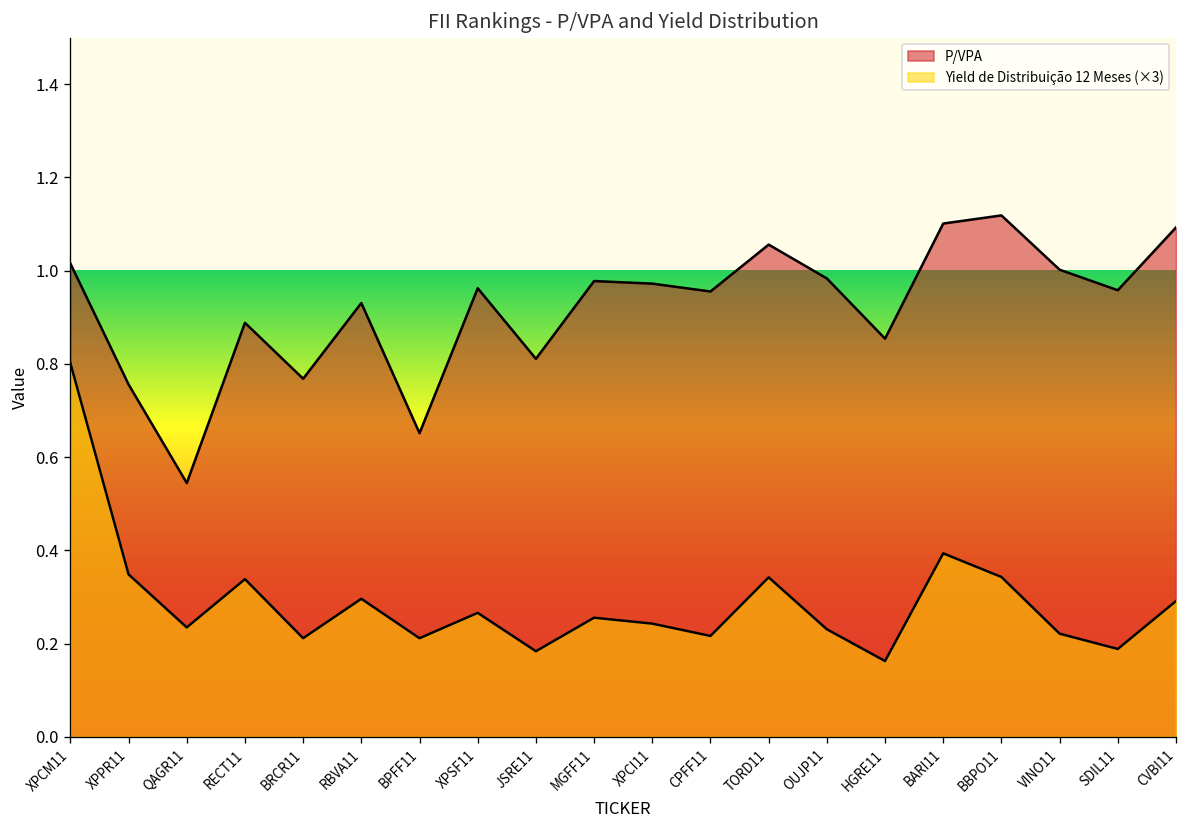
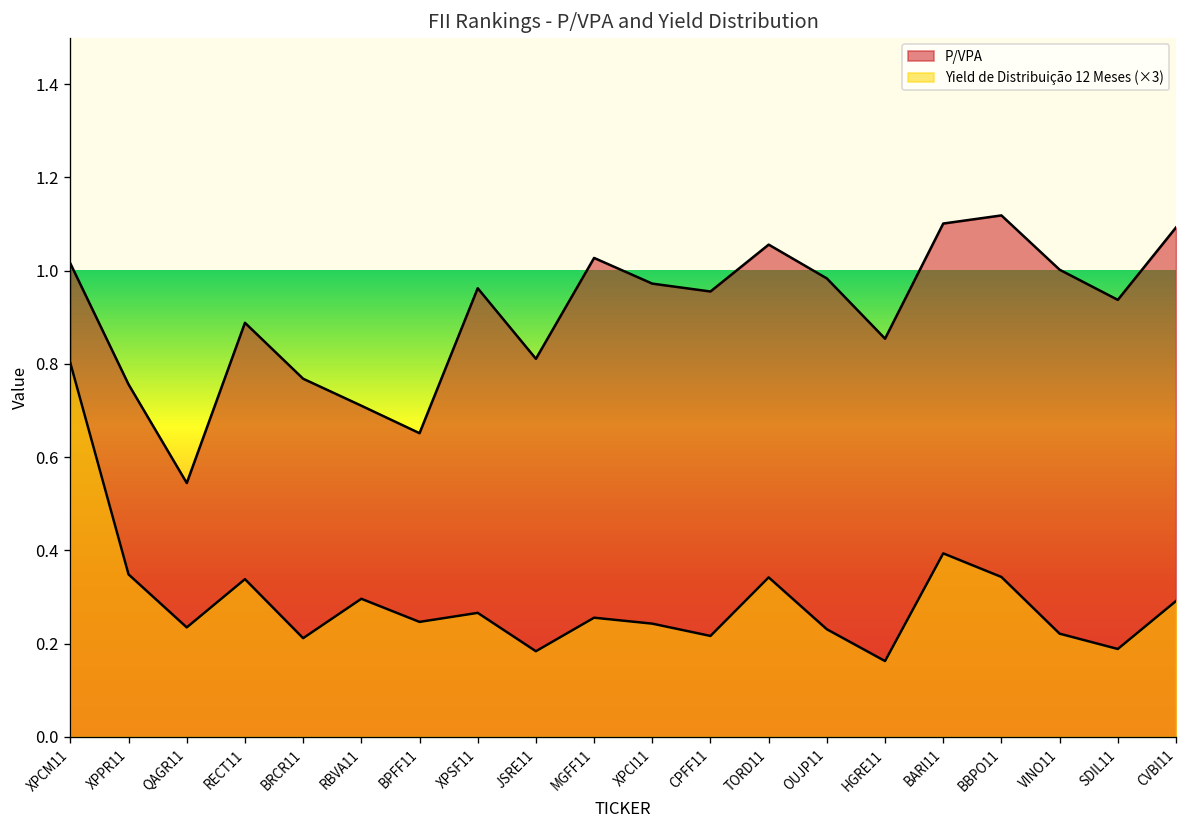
P/VPA, RBVA11: 0.93 -> 0.71
Yield de Distribuição 12 Meses (×3), BPFF11: 0.21 -> 0.25
P/VPA, MGFF11: 0.98 -> 1.03
P/VPA, SDIL11: 0.96 -> 0.94
